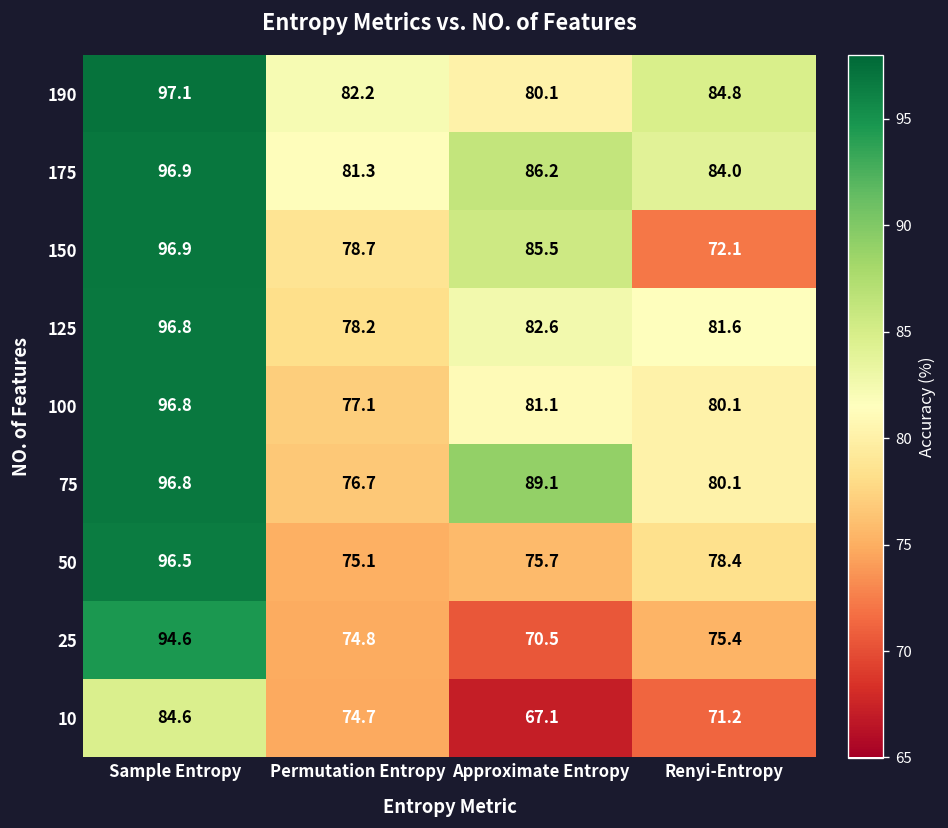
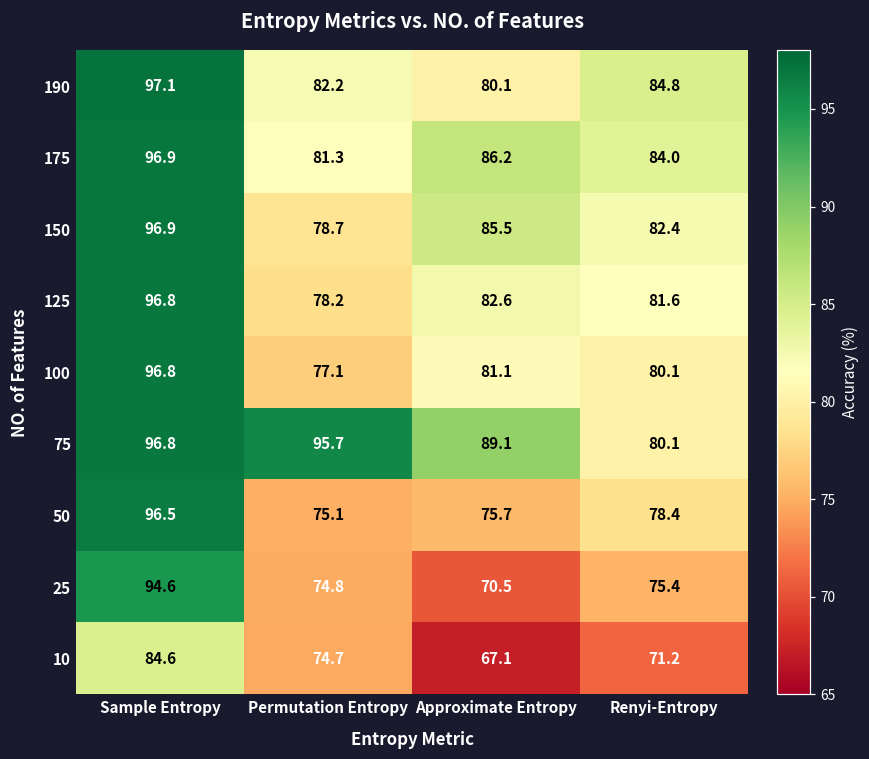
150, Renyi-Entropy: 72.1 -> 82.4
75, Permutation Entropy: 76.7 -> 95.7
